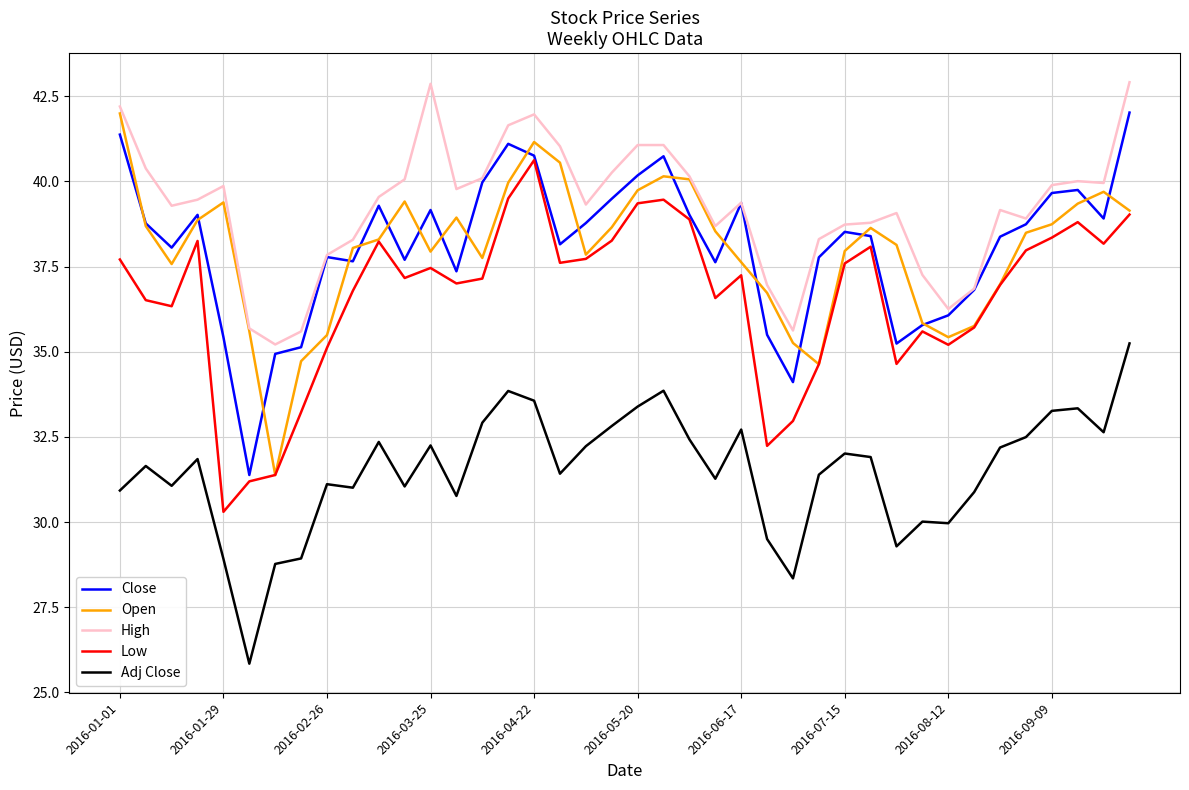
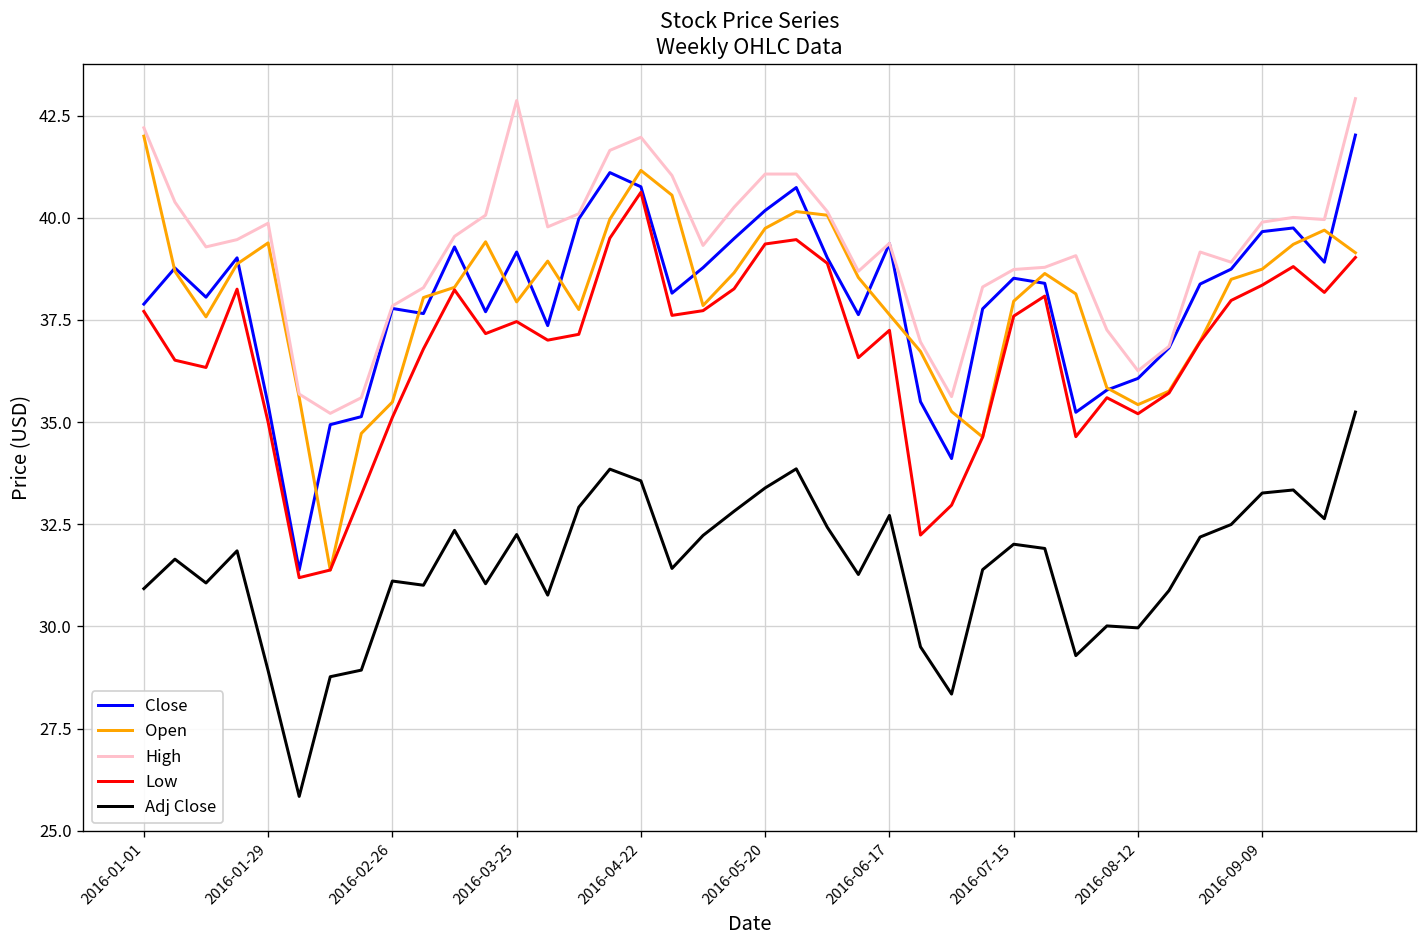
Close, 2016-01-01: 41.4 -> 37.9
Low, 2016-01-29: 30.3 -> 35.0
